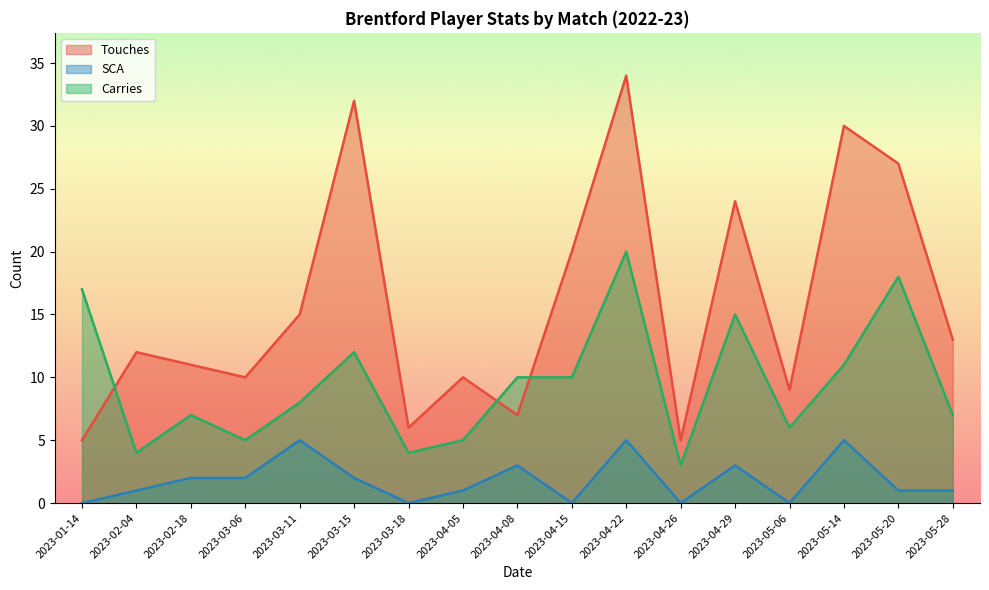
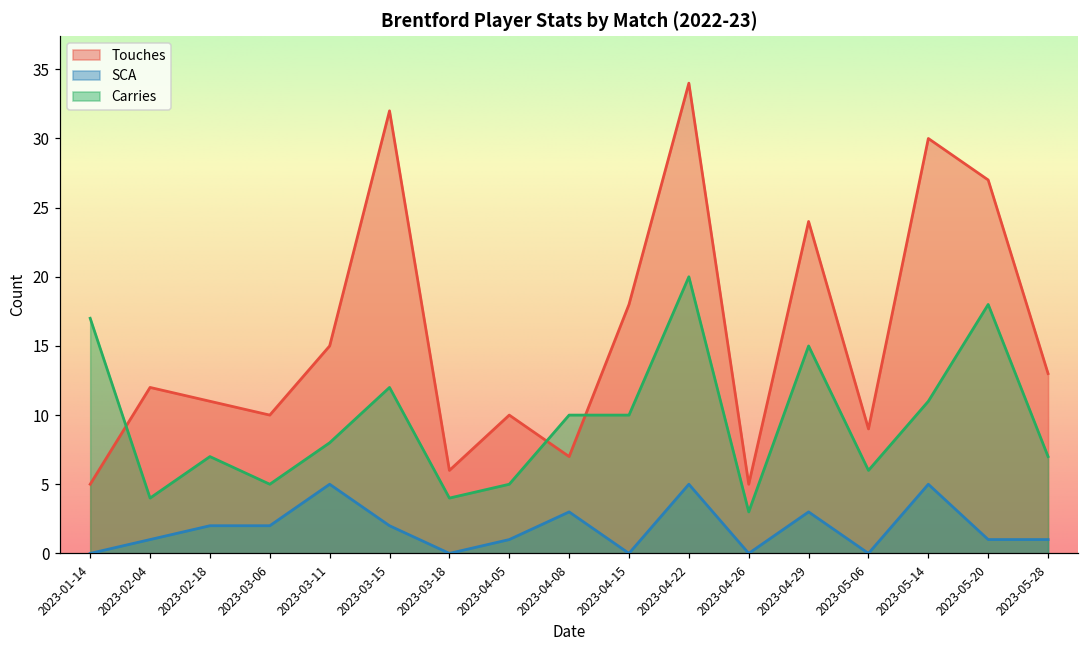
Touches, 2023-04-15: 20 -> 18
